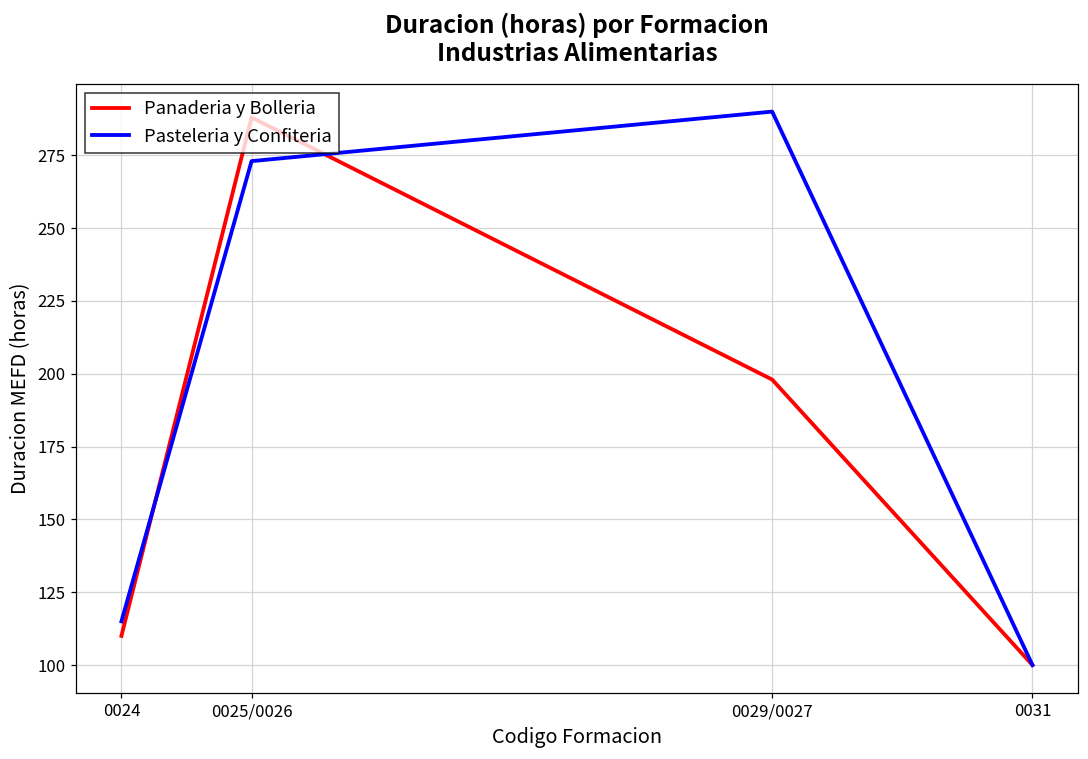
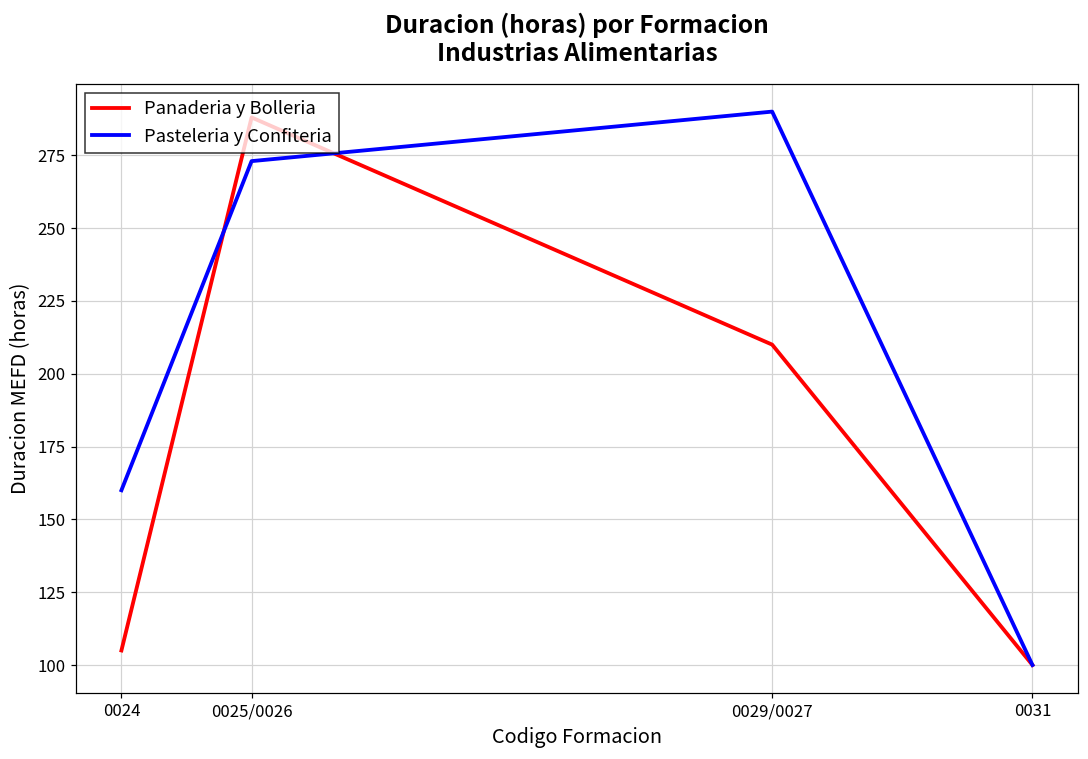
Panaderia y Bolleria, 0024: 110 -> 105
Pasteleria y Confiteria, 0024: 115 -> 160
Panaderia y Bolleria, 0029/0027: 198 -> 210
